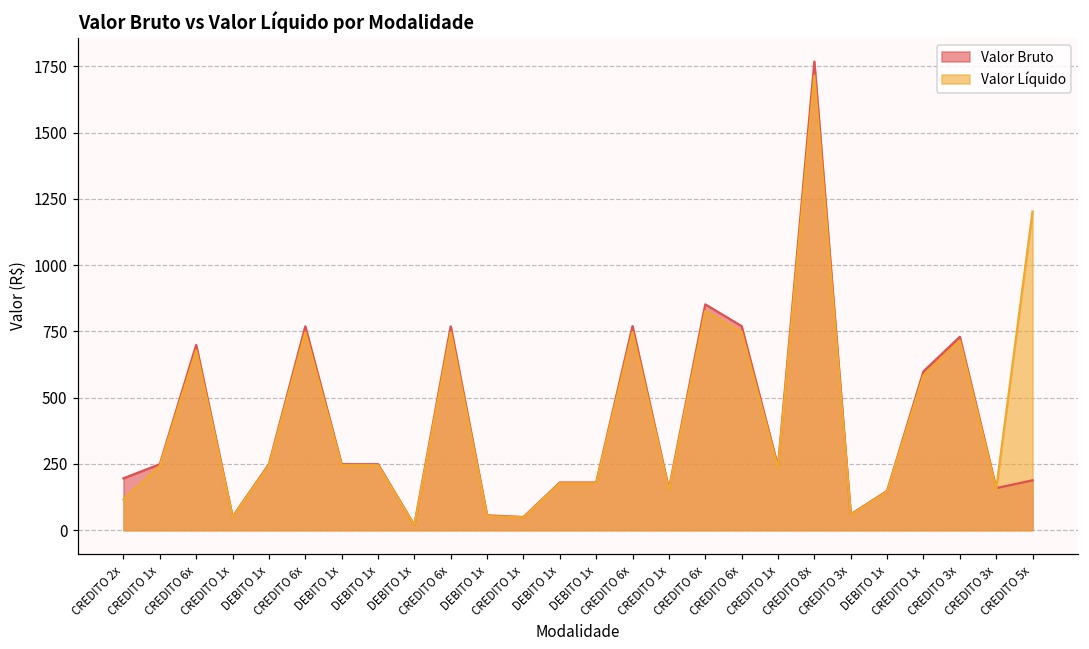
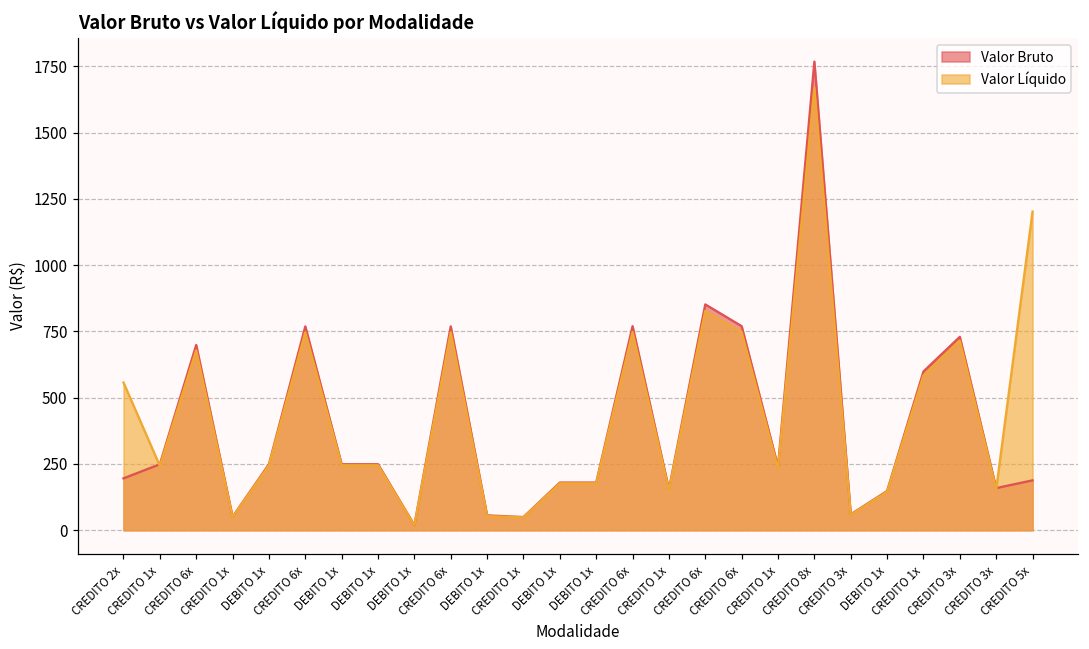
Valor Líquido, CREDITO 2x: 120 -> 560
Valor Líquido, CREDITO 8x: 1710 -> 1670
